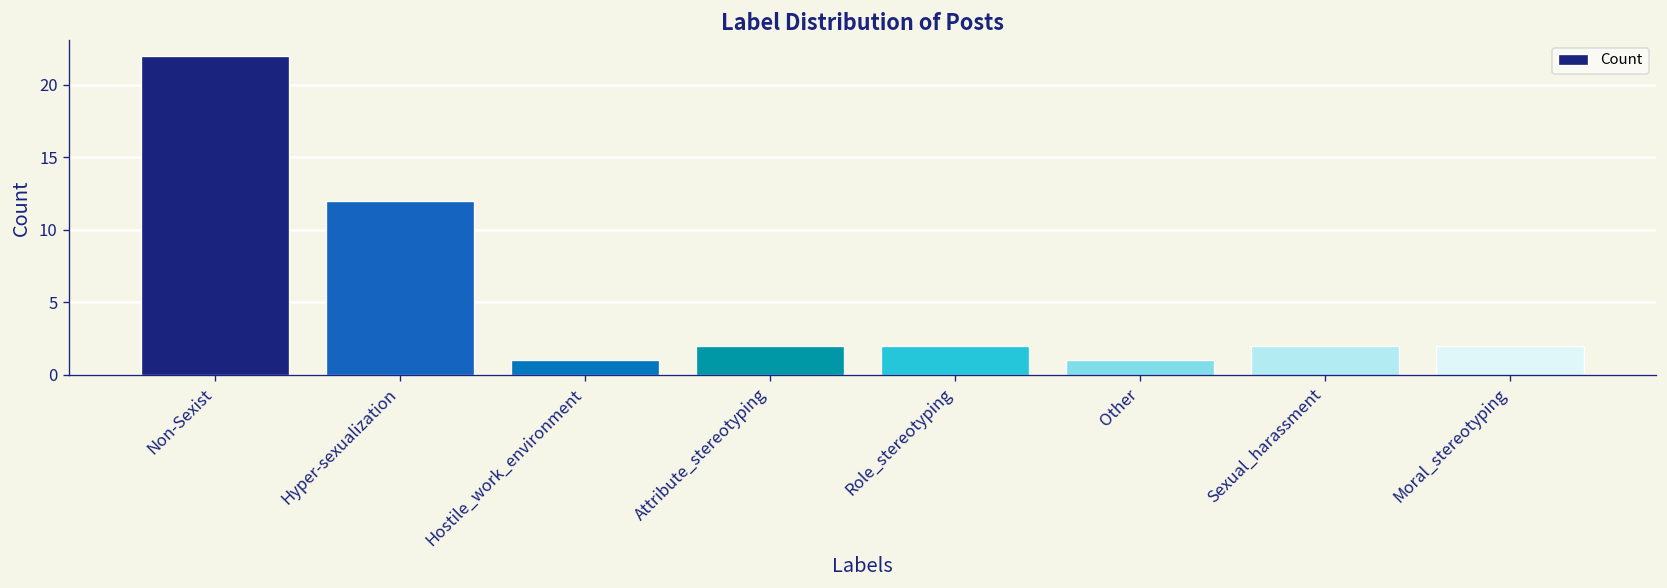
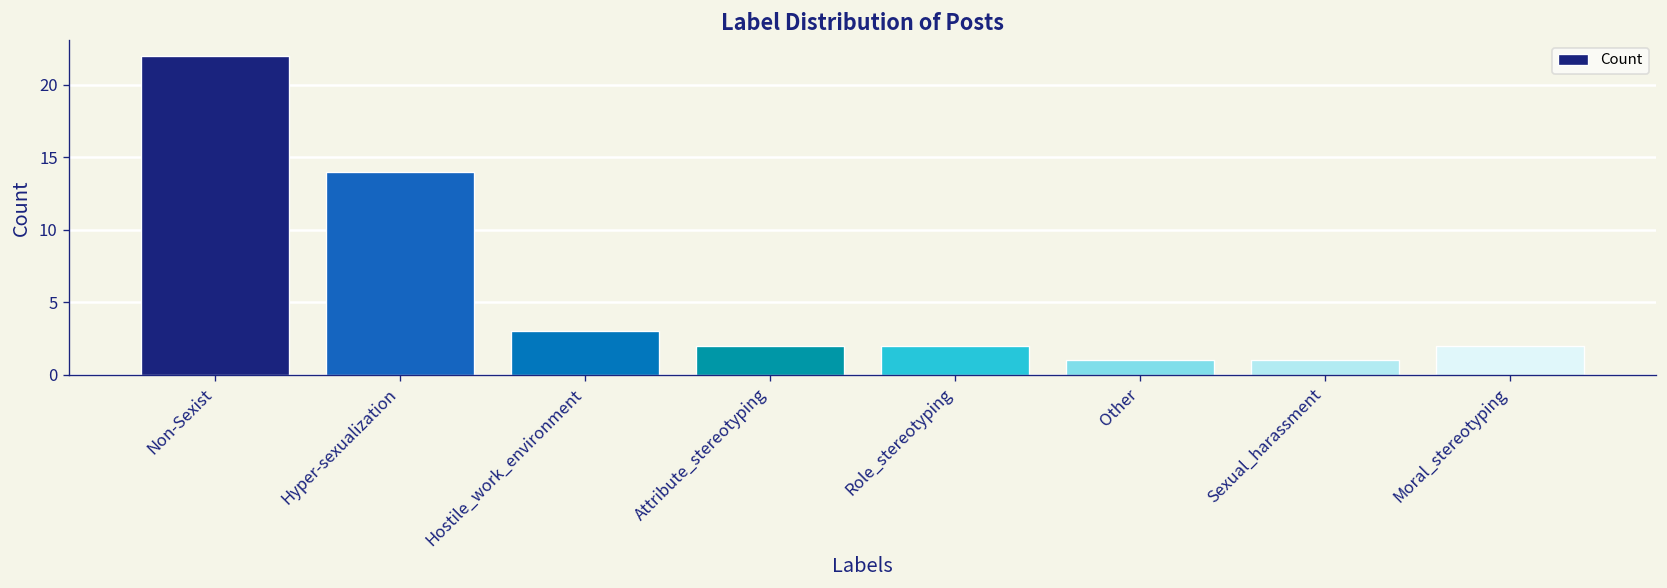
Hyper-sexualization: 12 -> 14
Hostile_work_environment: 1 -> 3
Sexual_harassment: 2 -> 1
